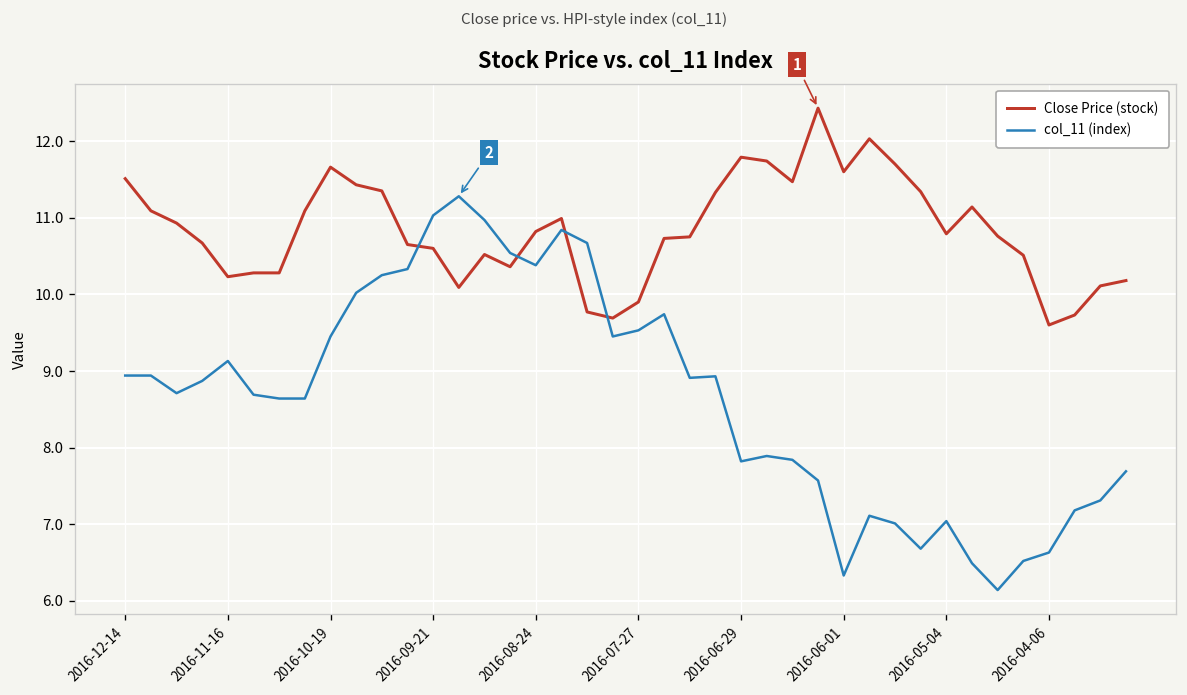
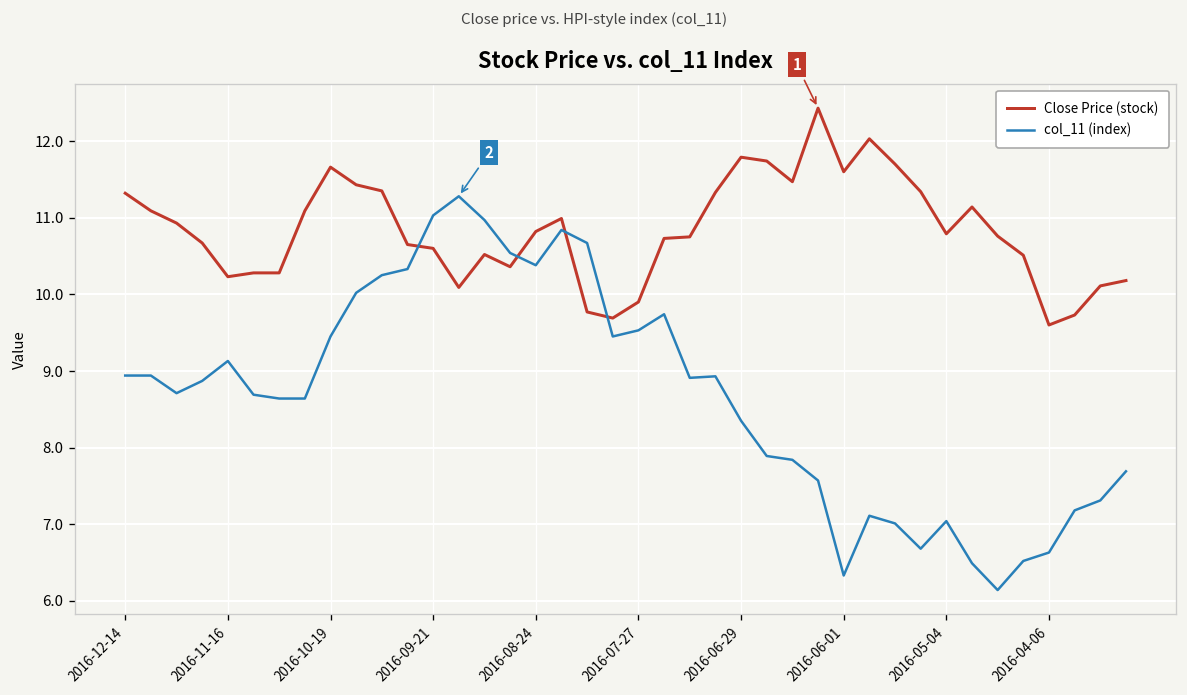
Close Price (stock), 2016-12-14: 11.5 -> 11.3
col_11 (index), 2016-06-29: 7.8 -> 8.4
